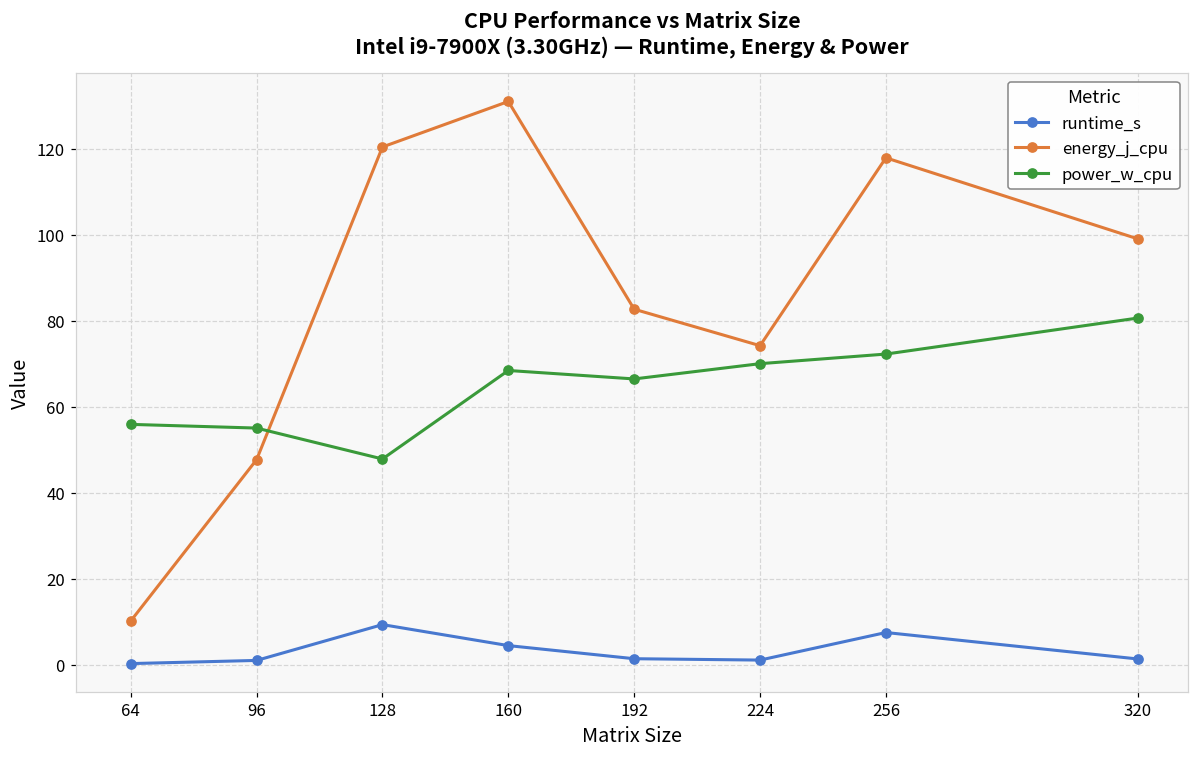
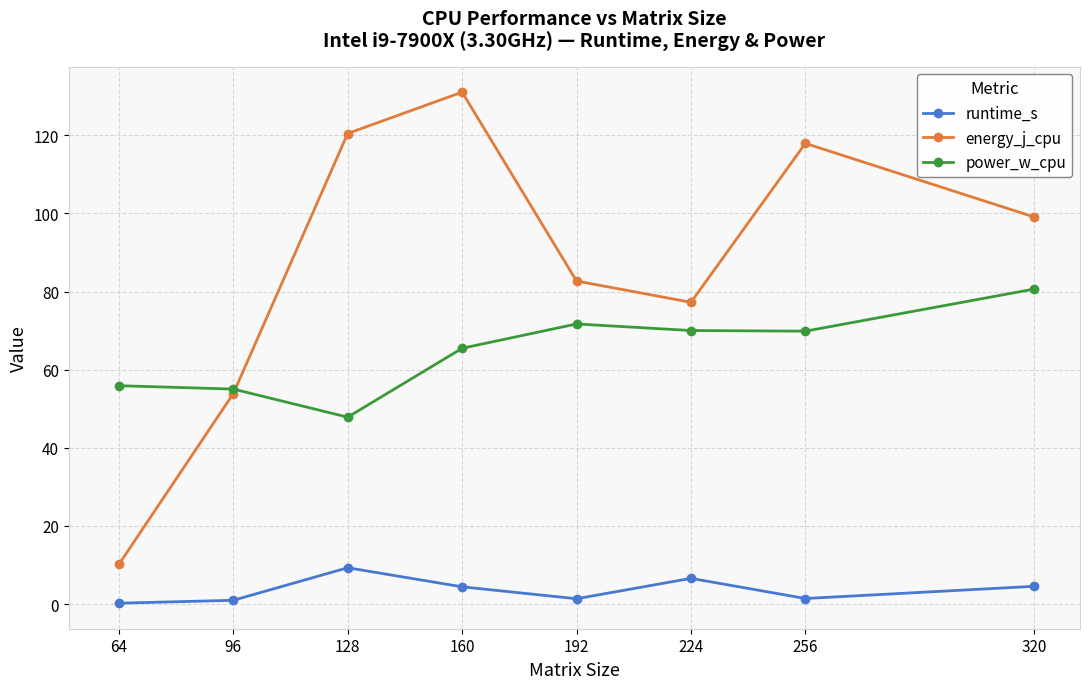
energy_j_cpu, 96: 48 -> 54
power_w_cpu, 160: 68 -> 65
power_w_cpu, 192: 66 -> 72
runtime_s, 224: 1 -> 7
energy_j_cpu, 224: 74 -> 77
runtime_s, 256: 7 -> 1
power_w_cpu, 256: 72 -> 70
runtime_s, 320: 1 -> 5
